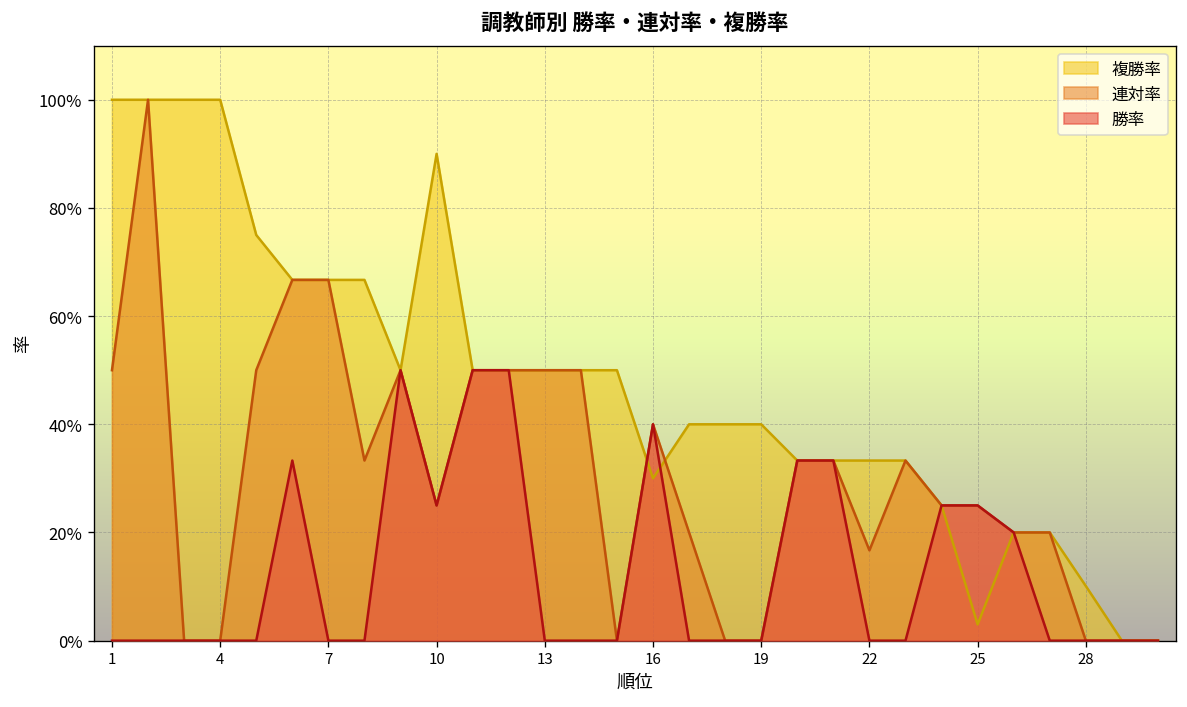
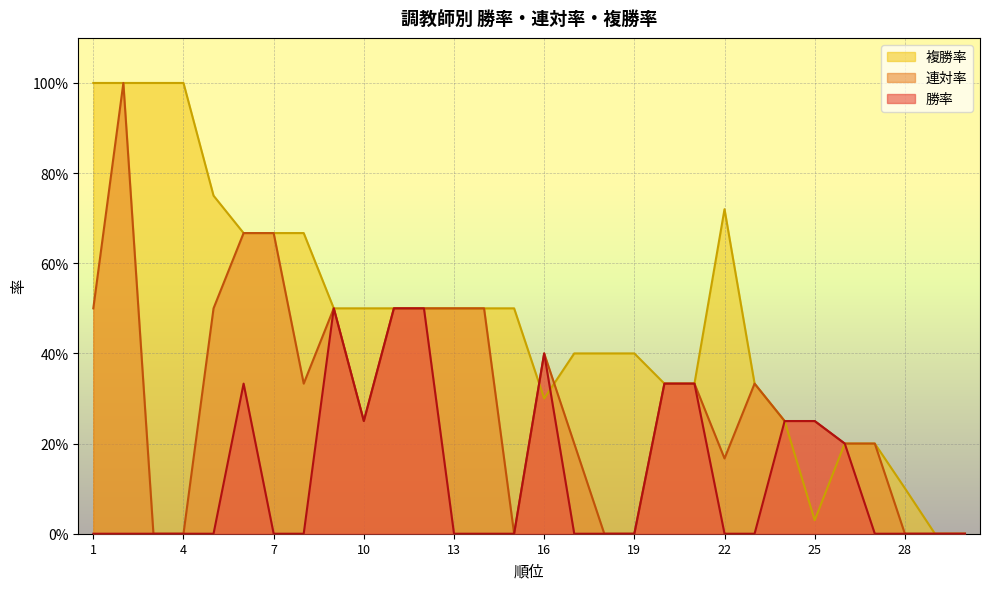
複勝率, 10: 90% -> 50%
複勝率, 22: 33% -> 72%
